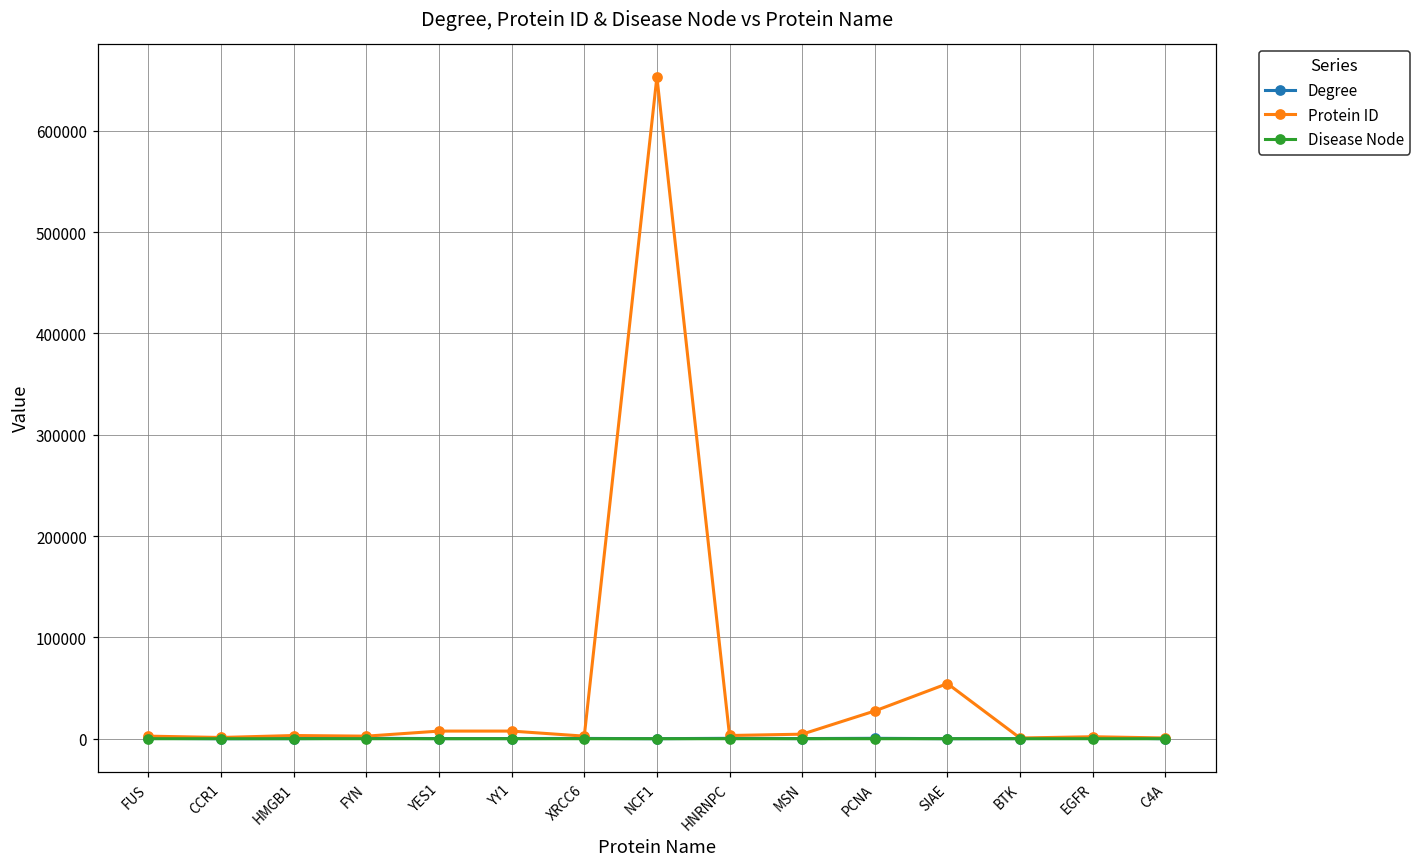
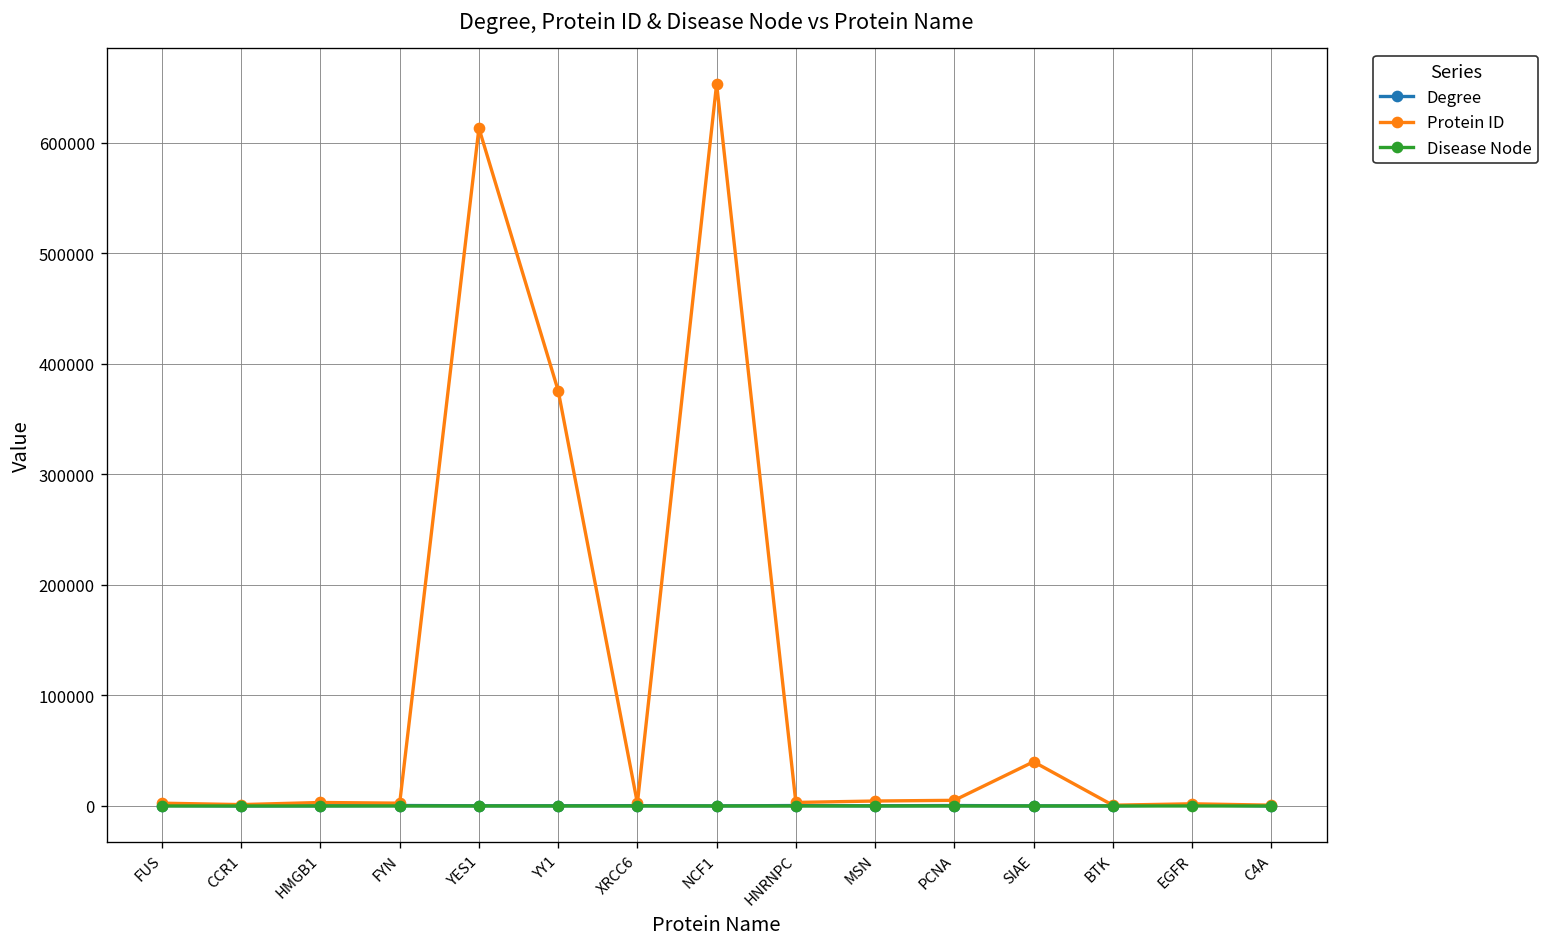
Protein ID, YES1: 10000 -> 610000
Protein ID, YY1: 10000 -> 380000
Protein ID, PCNA: 30000 -> 10000
Protein ID, SIAE: 50000 -> 40000
